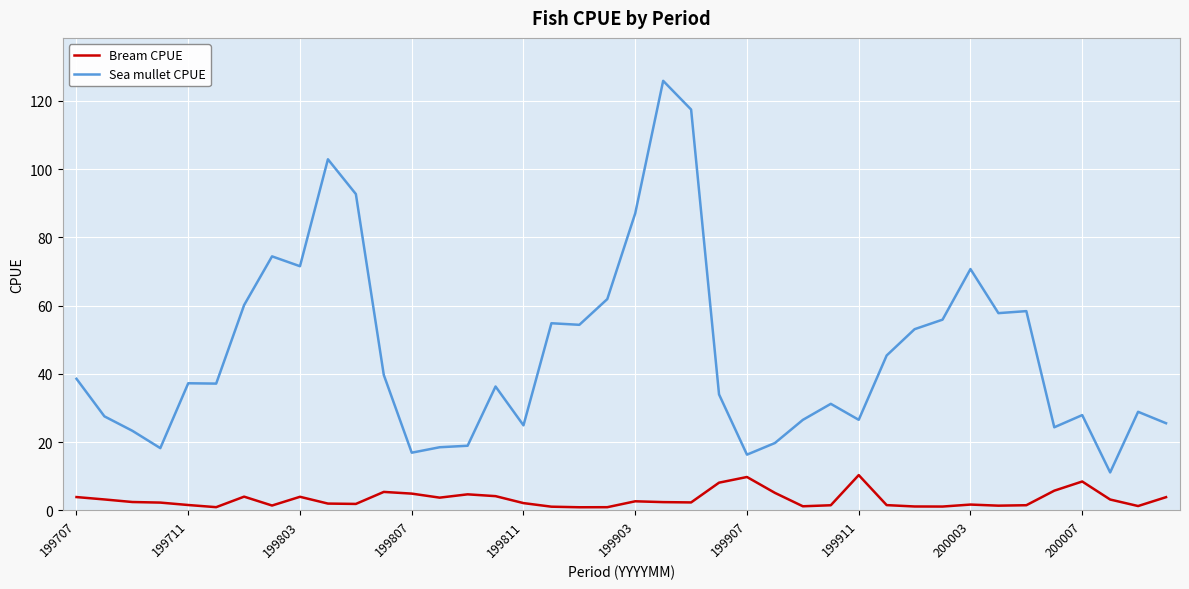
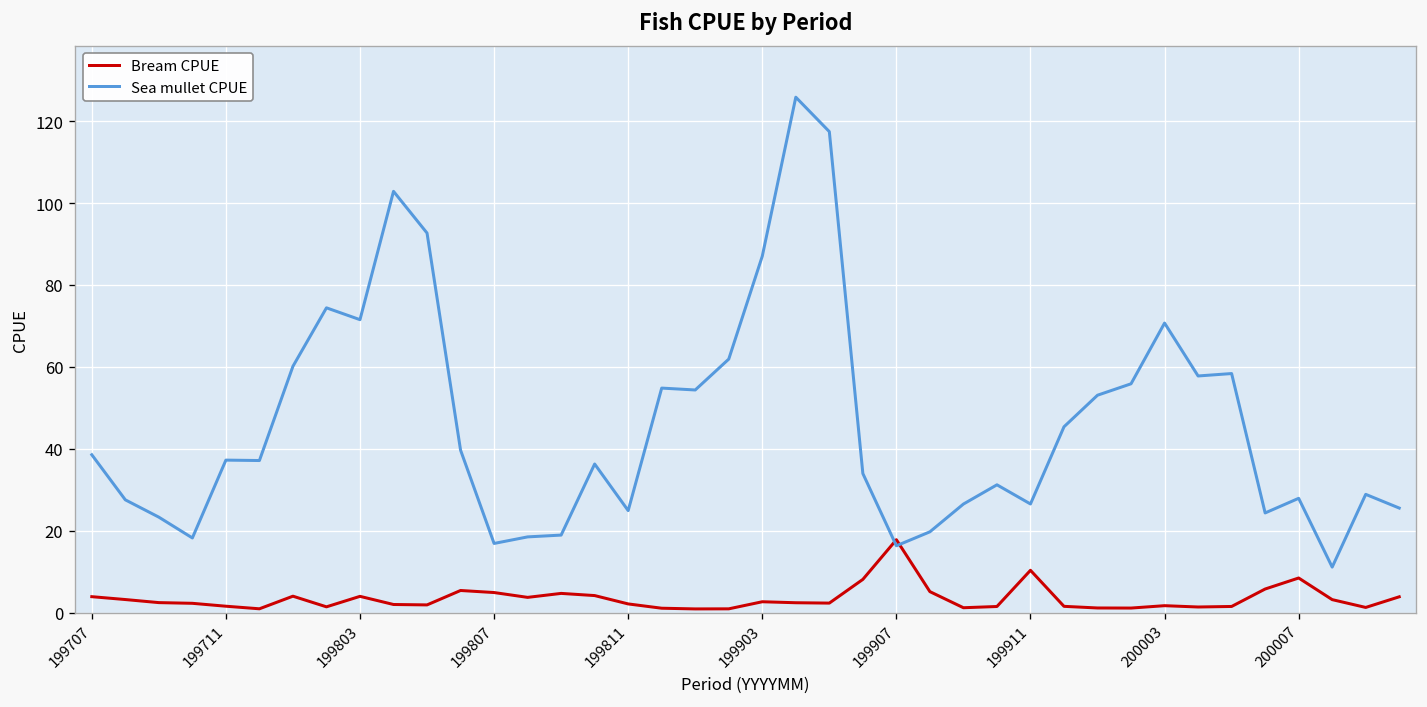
Bream CPUE, 199907: 10 -> 18
